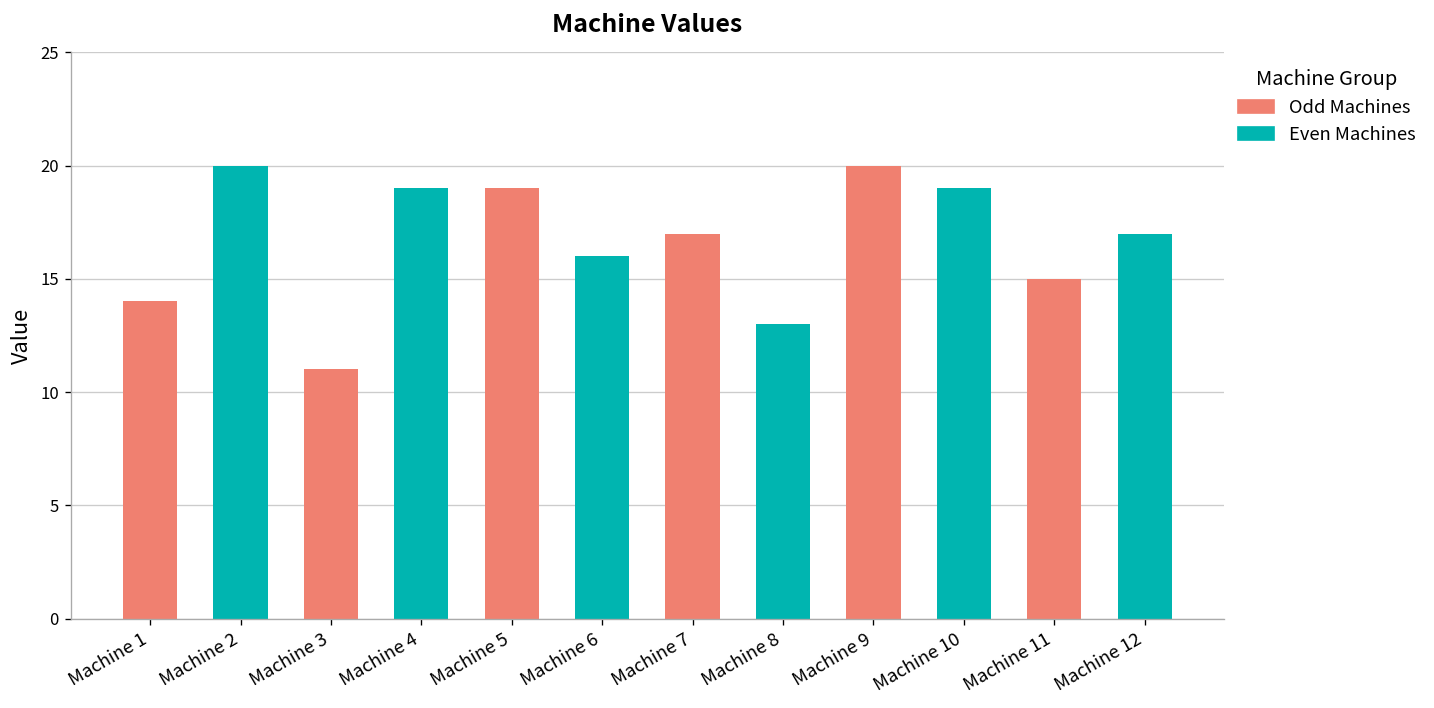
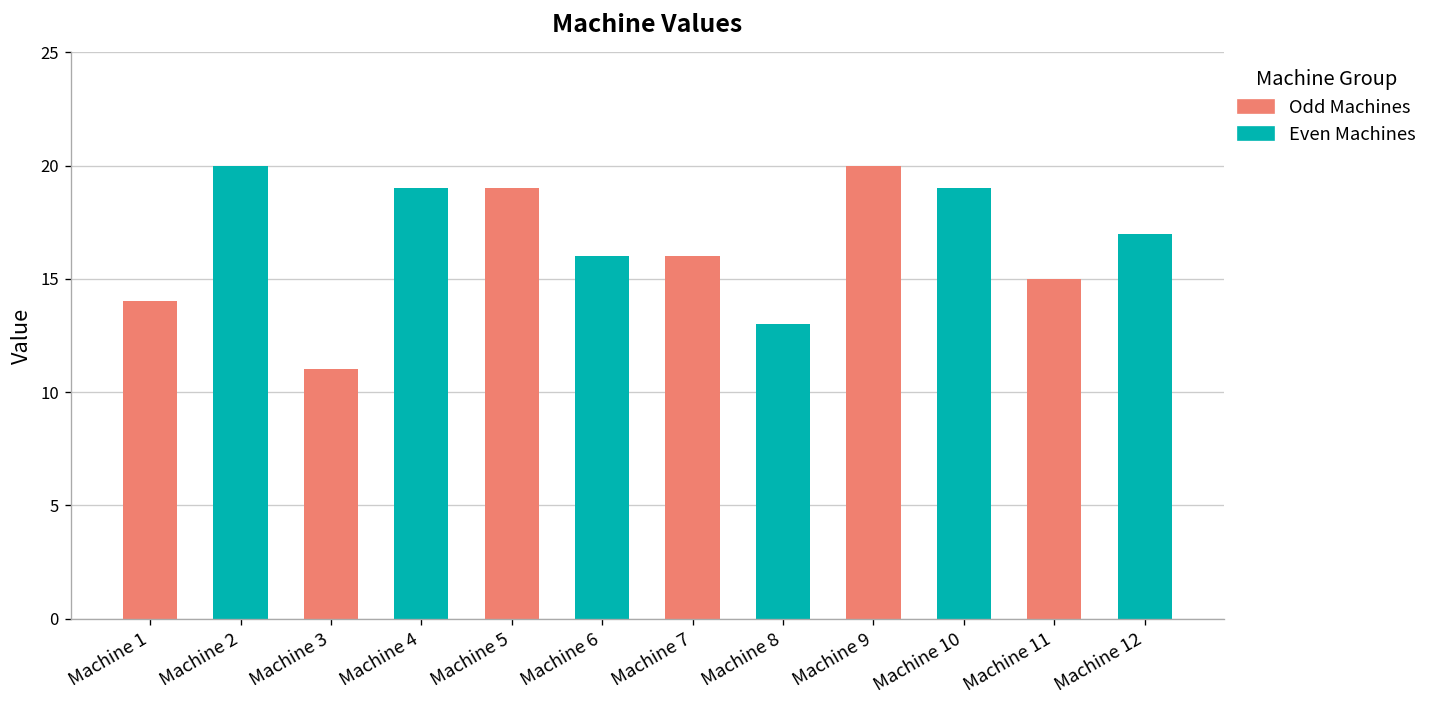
Machine 7: 17 -> 16
